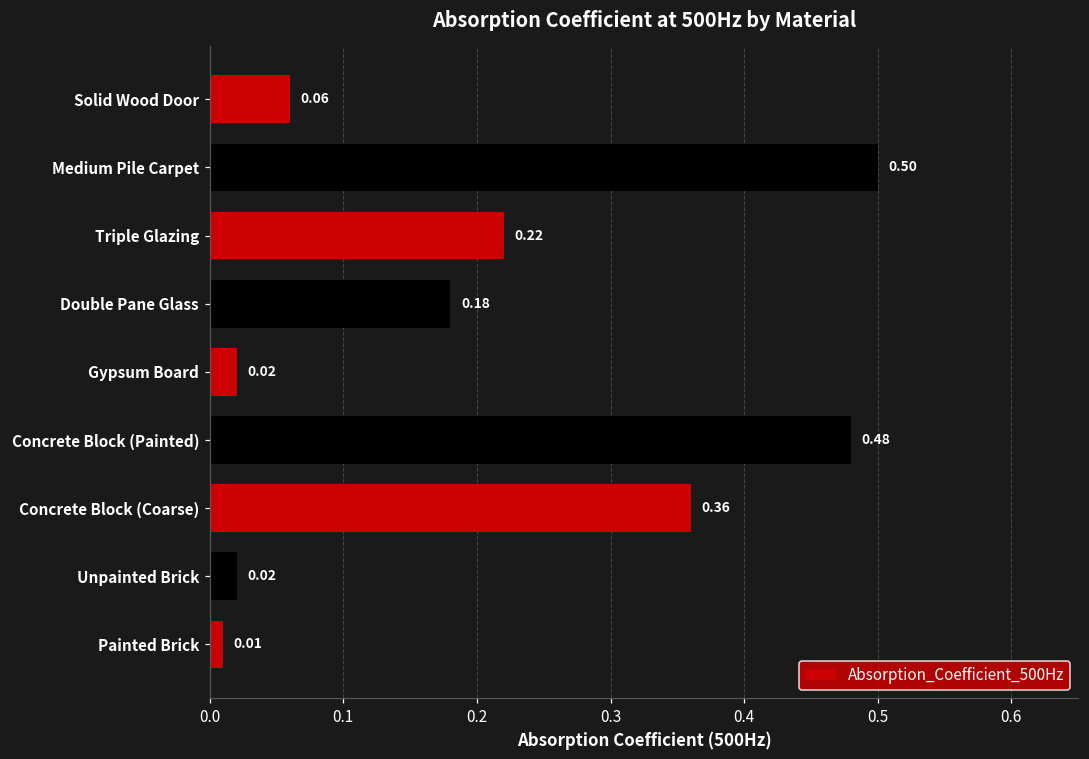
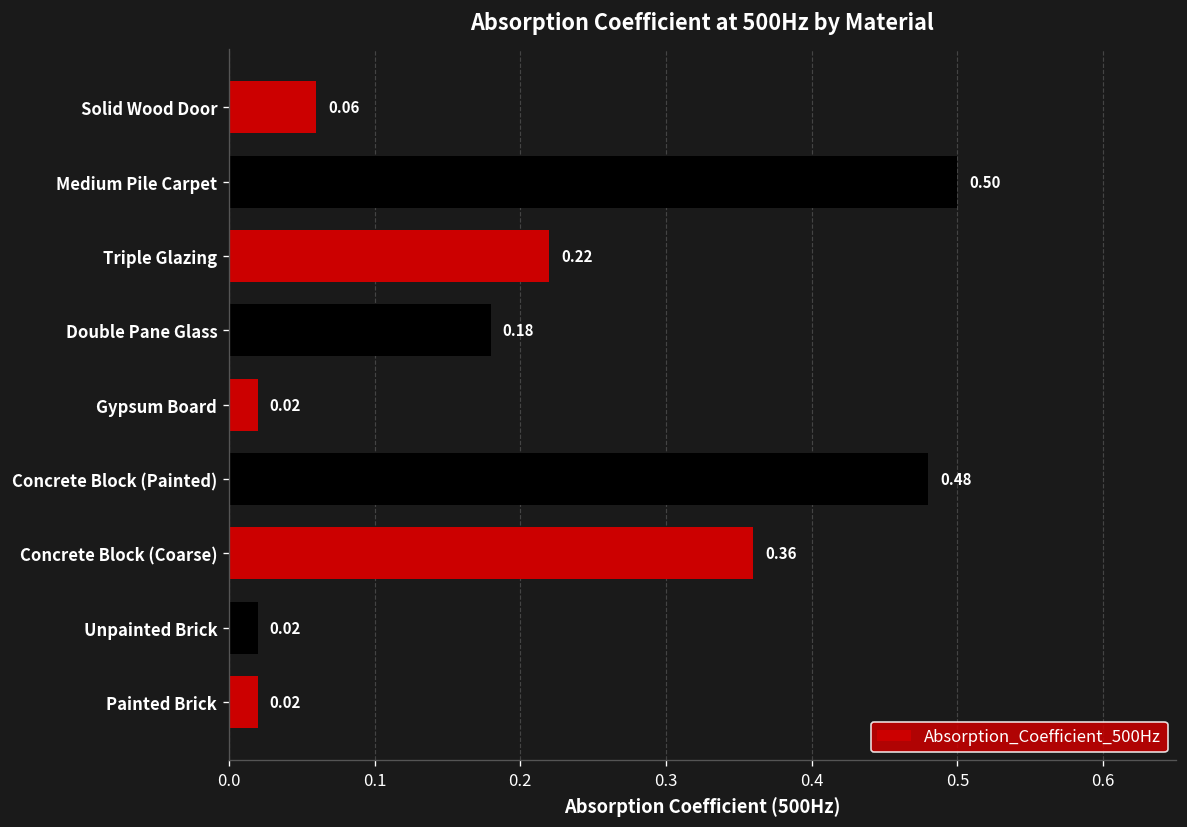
Painted Brick: 0.01 -> 0.02
